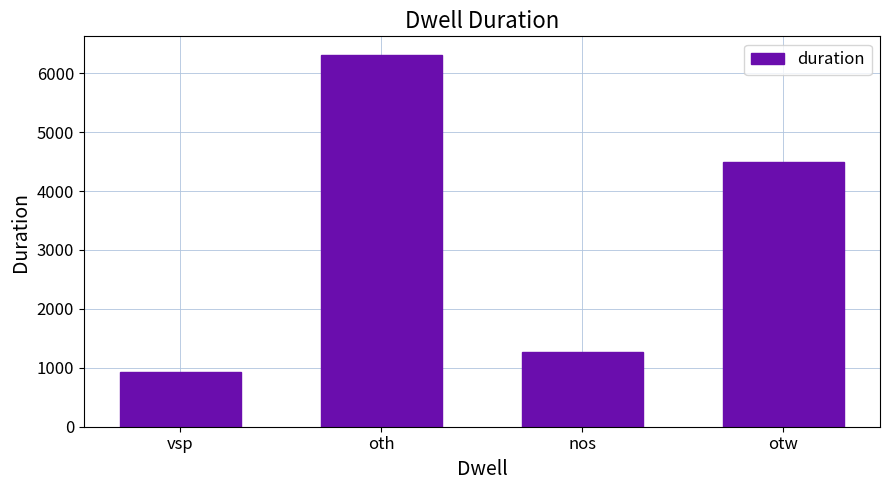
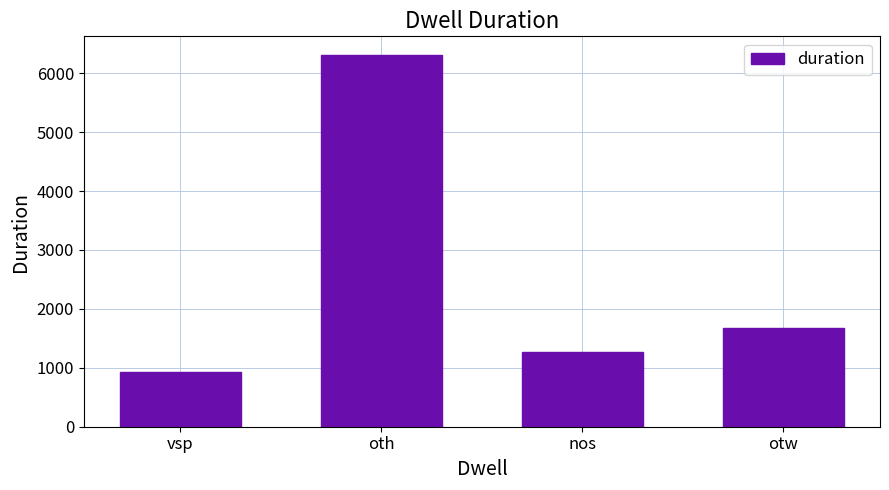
otw: 4500 -> 1700
